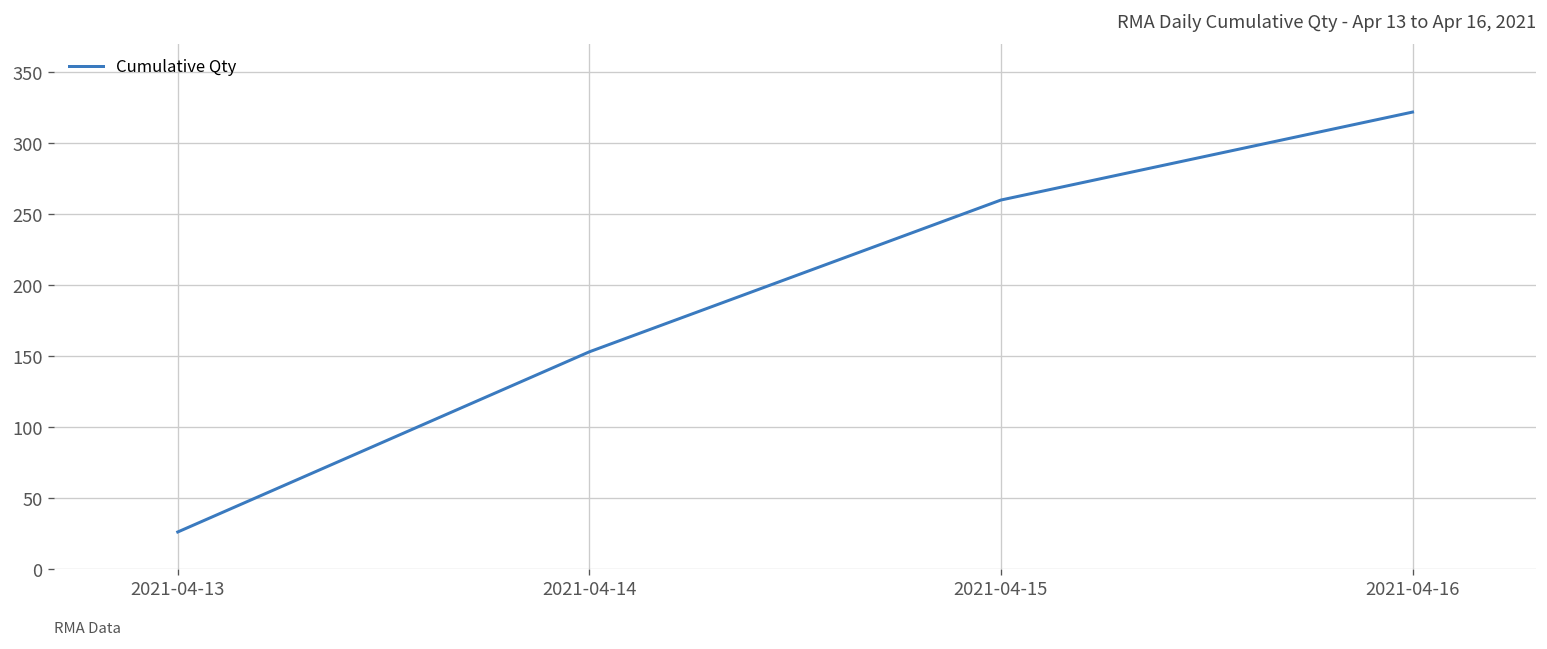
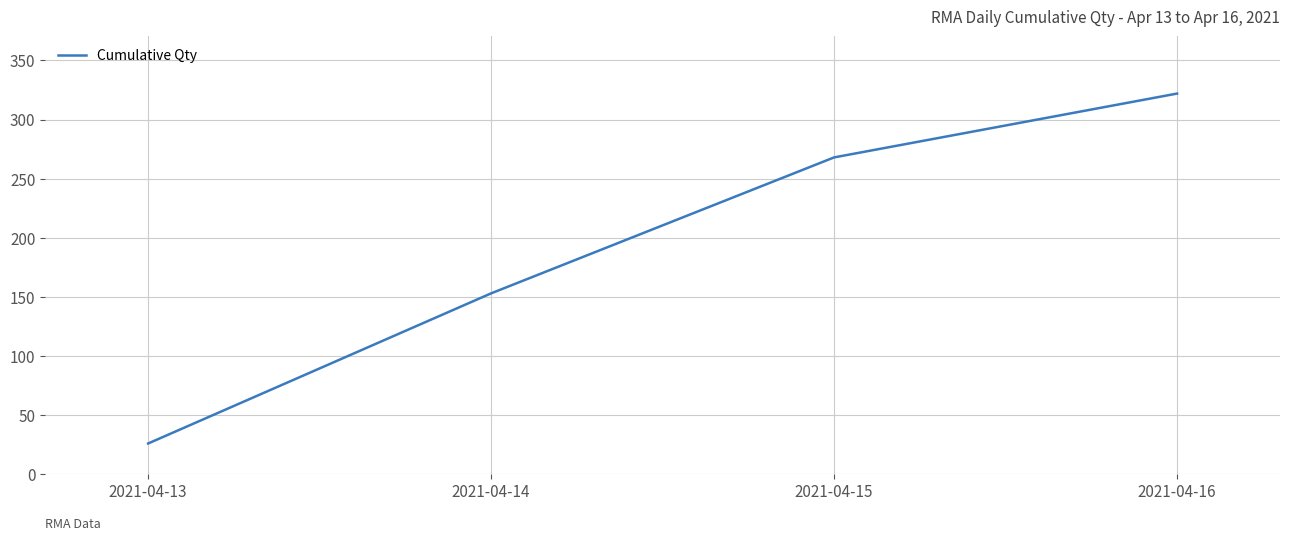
2021-04-15: 260 -> 268
